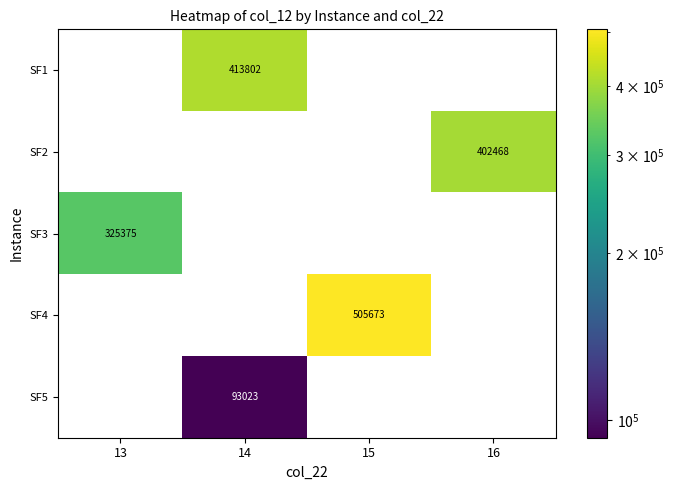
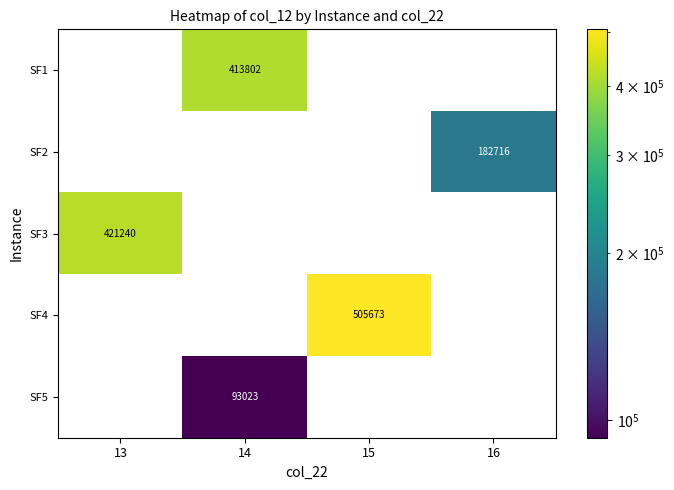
SF2, 16: 402468 -> 182716
SF3, 13: 325375 -> 421240
